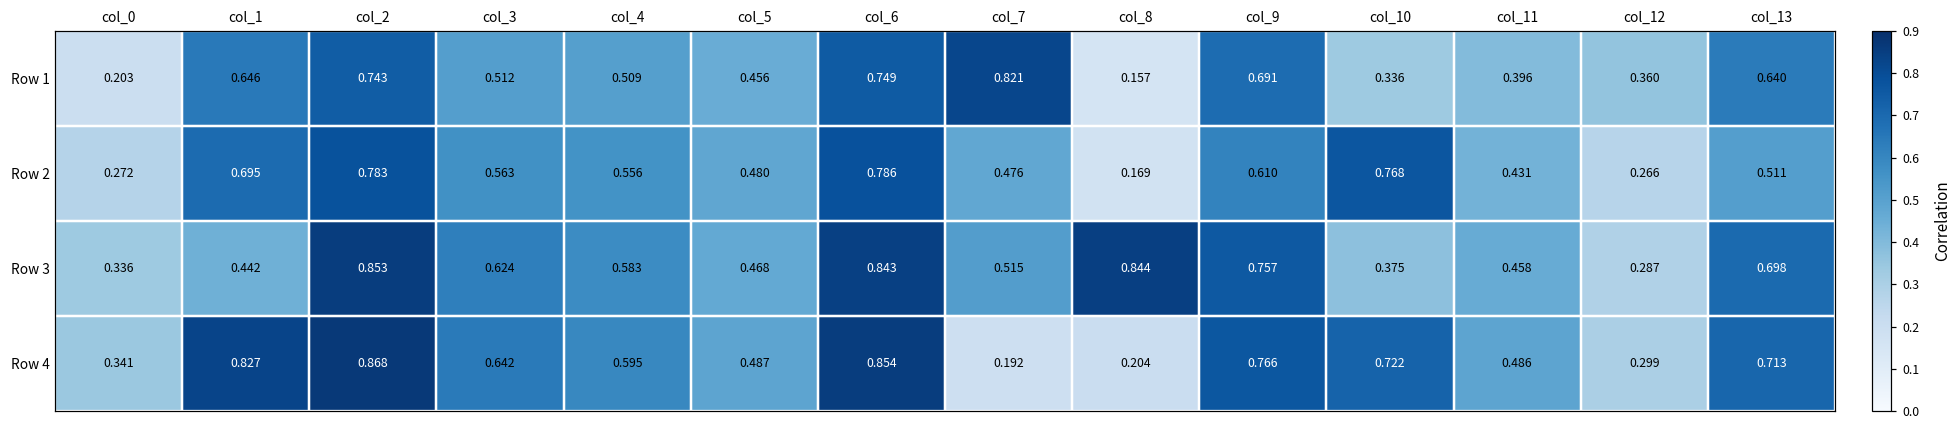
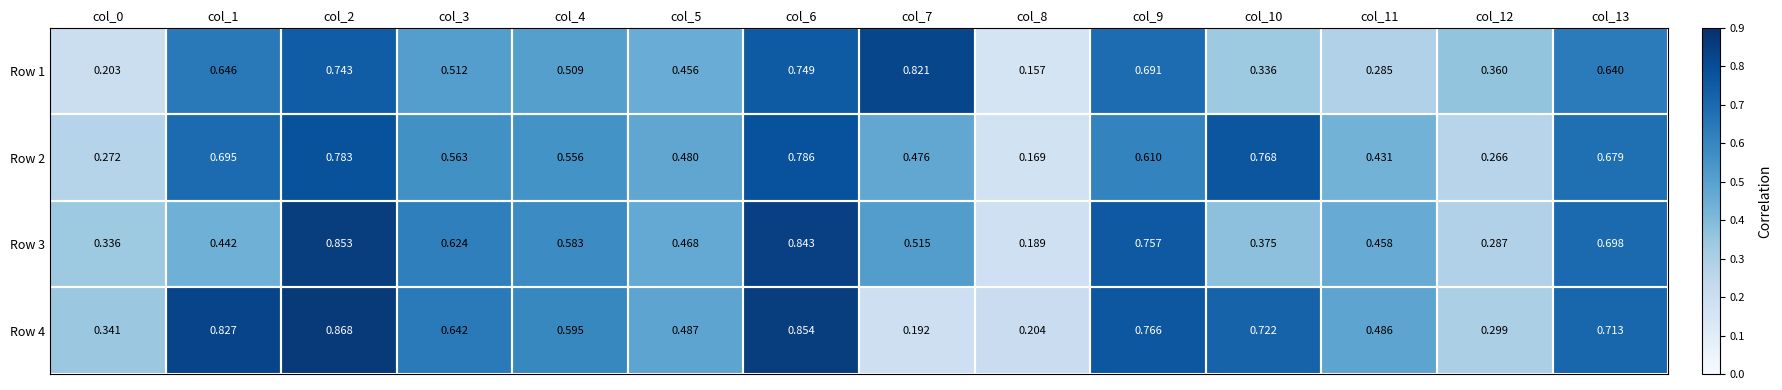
Row 1, col_11: 0.396 -> 0.285
Row 2, col_13: 0.511 -> 0.679
Row 3, col_8: 0.844 -> 0.189
